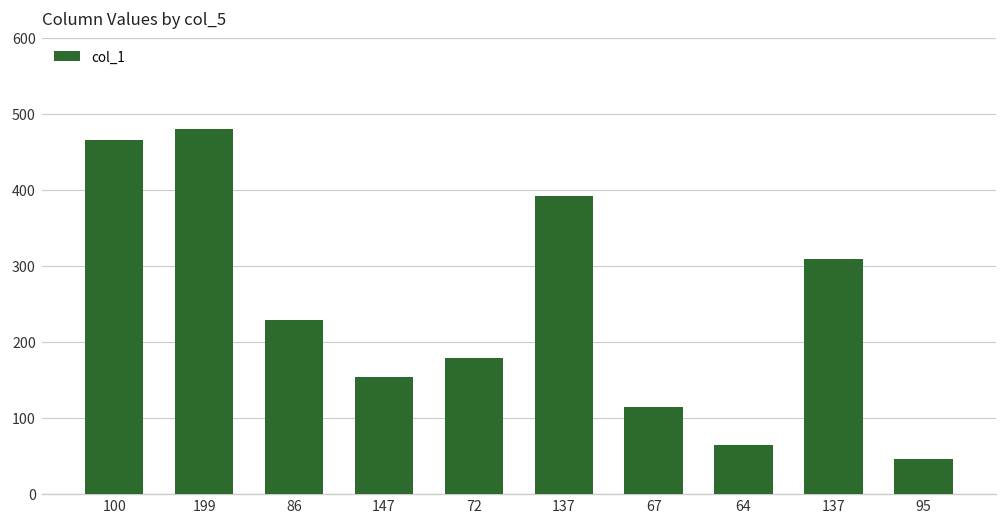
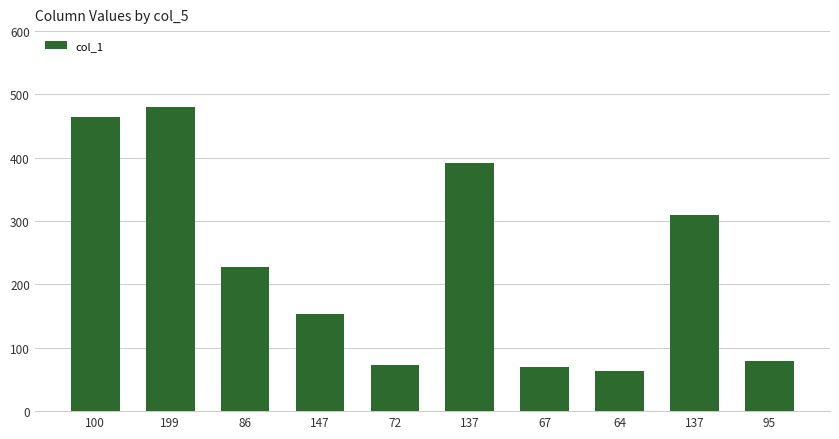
72: 180 -> 70
67: 110 -> 70
95: 50 -> 80
